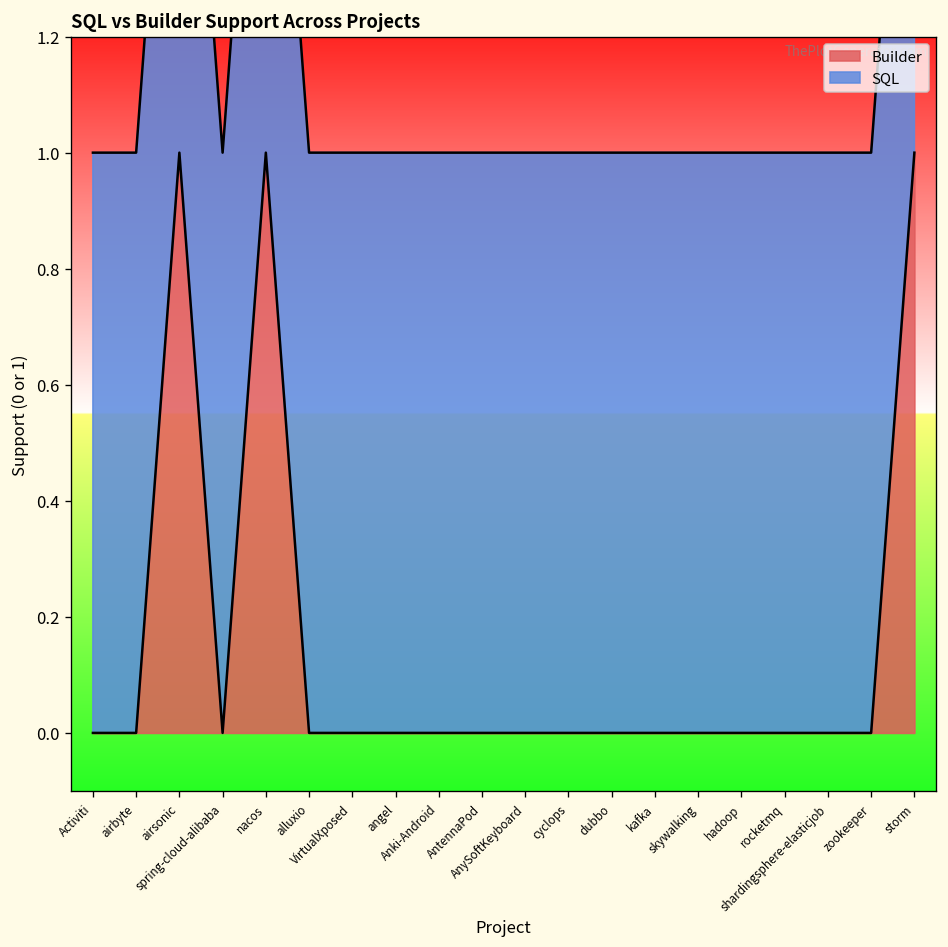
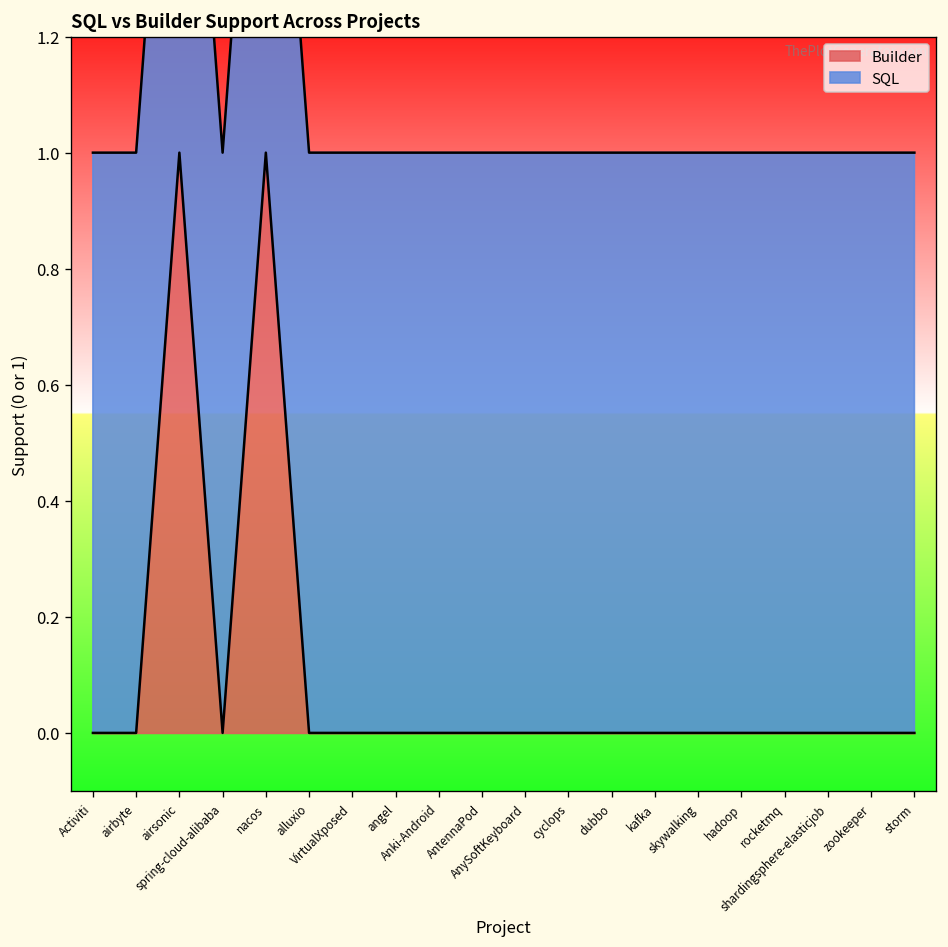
Builder, storm: 1 -> 0
